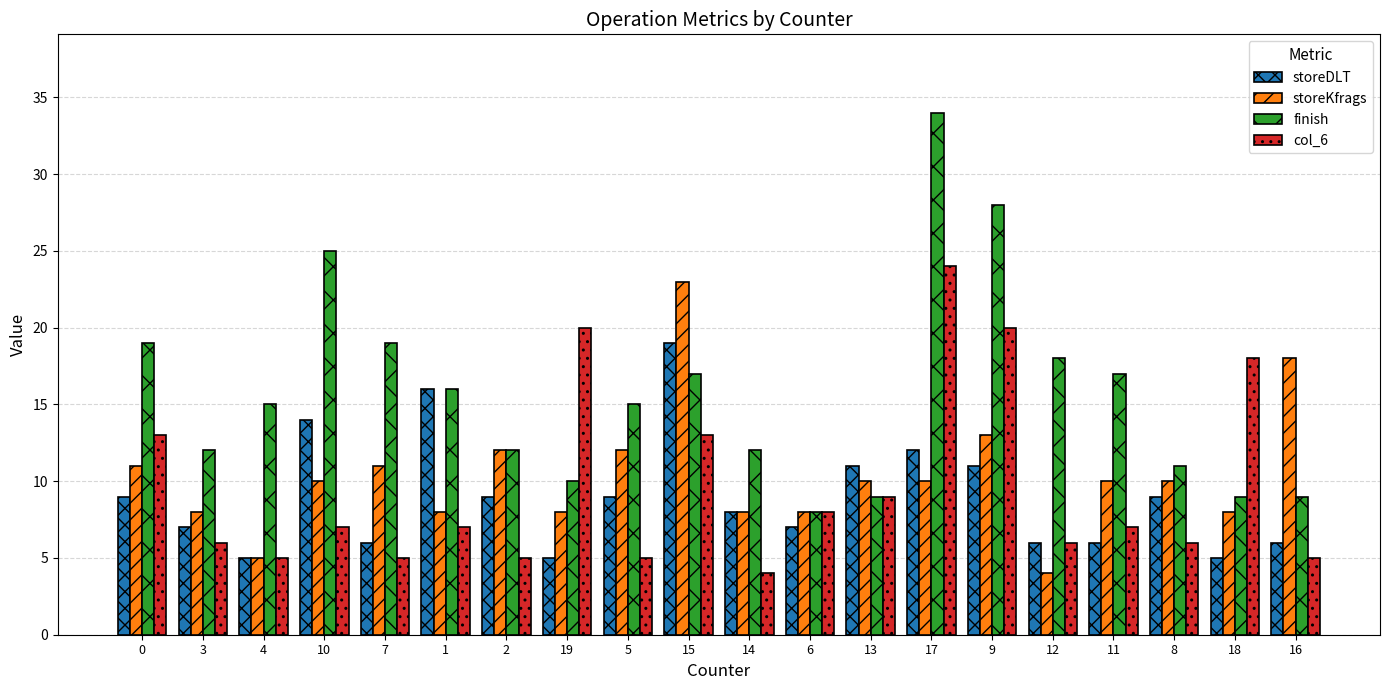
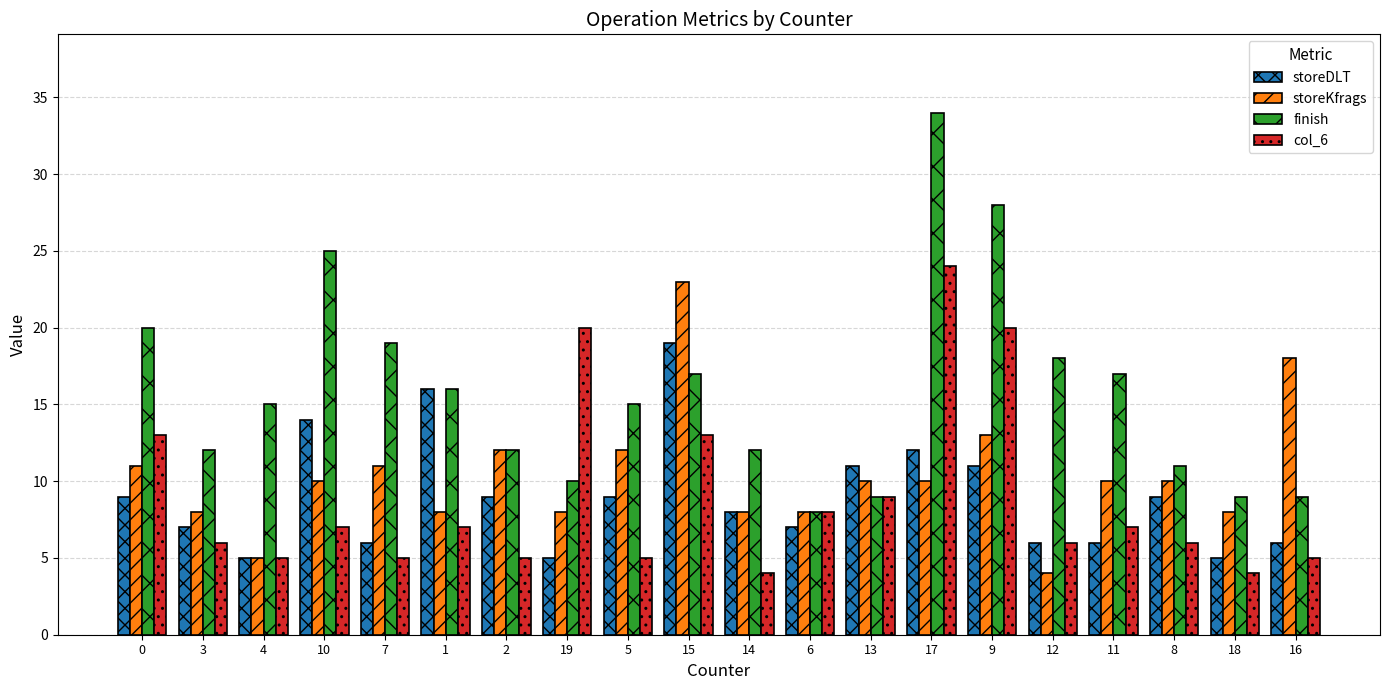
finish, 0: 19 -> 20
col_6, 18: 18 -> 4
